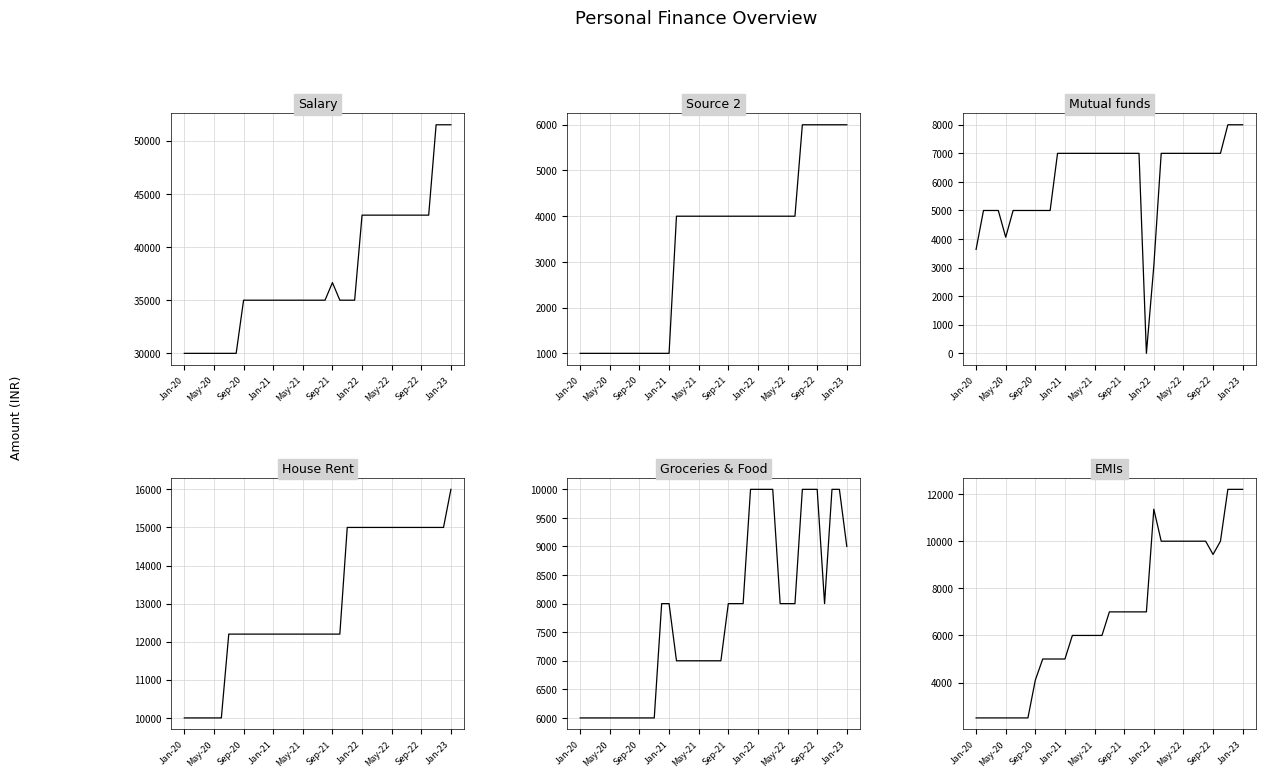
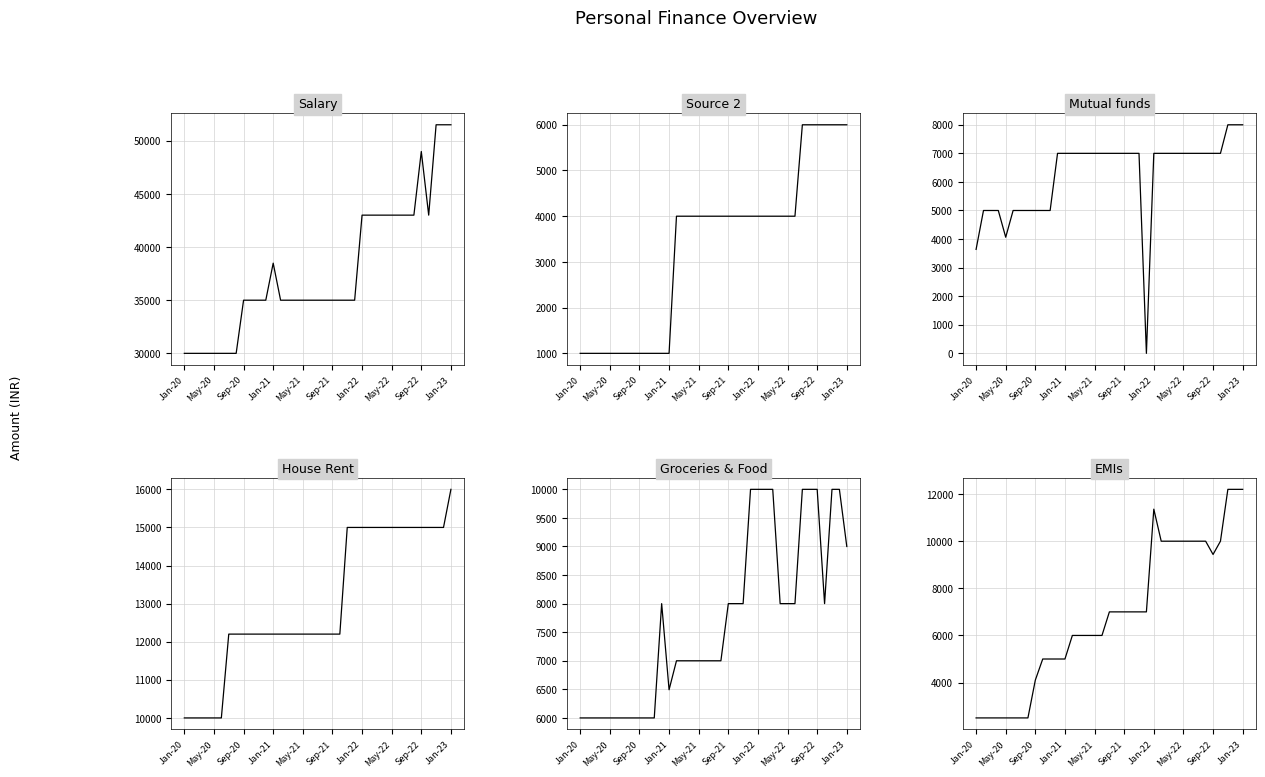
Salary, Jan-21: 35000 -> 38500
Salary, Sep-21: 36700 -> 35000
Salary, Sep-22: 43000 -> 49000
Mutual funds, Jan-22: 3100 -> 7000
Groceries & Food, Jan-21: 8000 -> 6500
